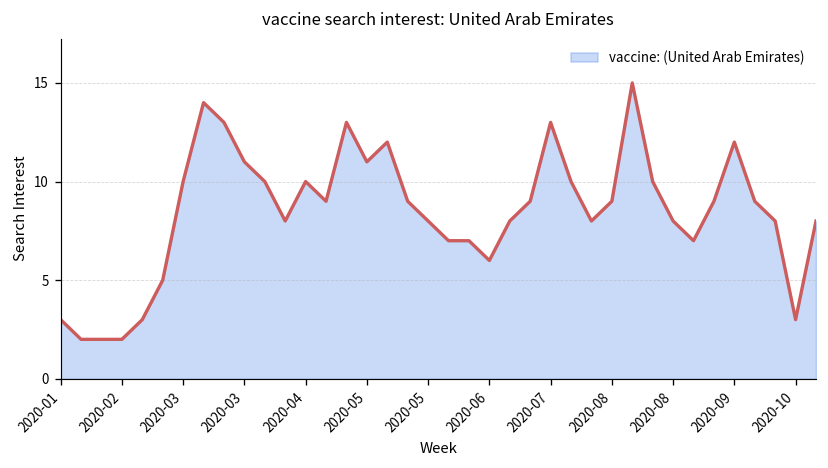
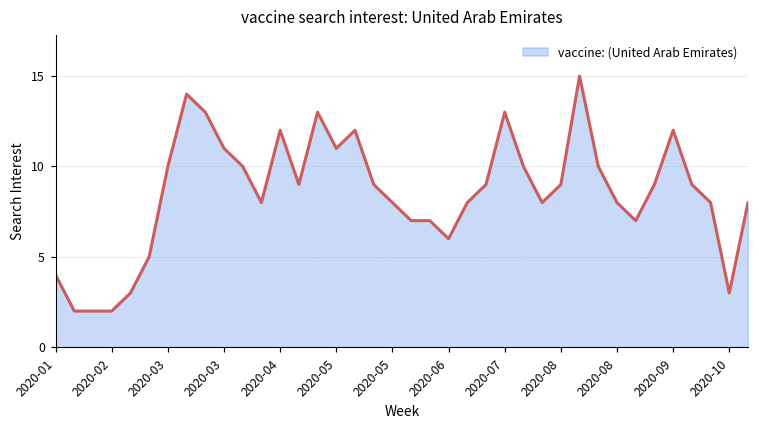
2020-01: 3 -> 4
2020-04: 10 -> 12
